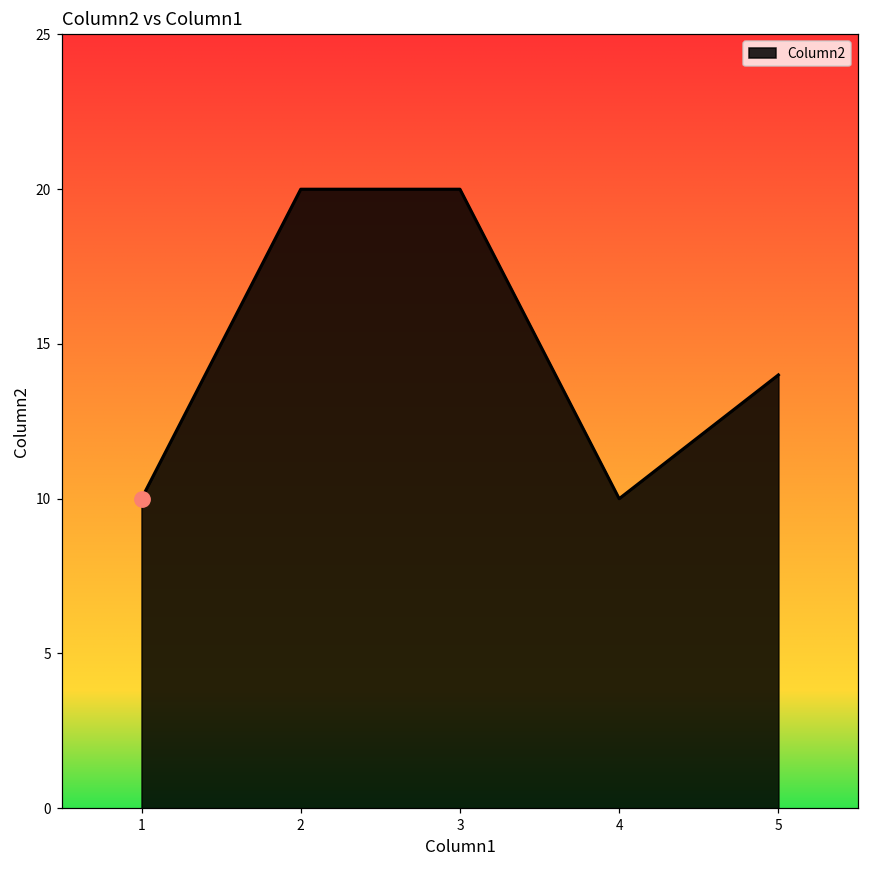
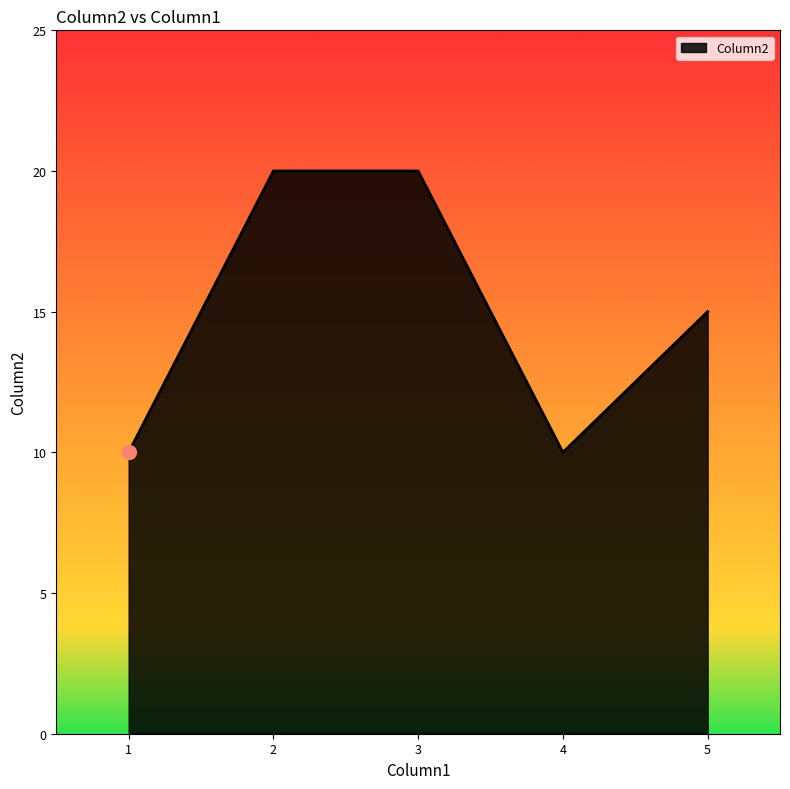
Column2, 5: 14 -> 15
